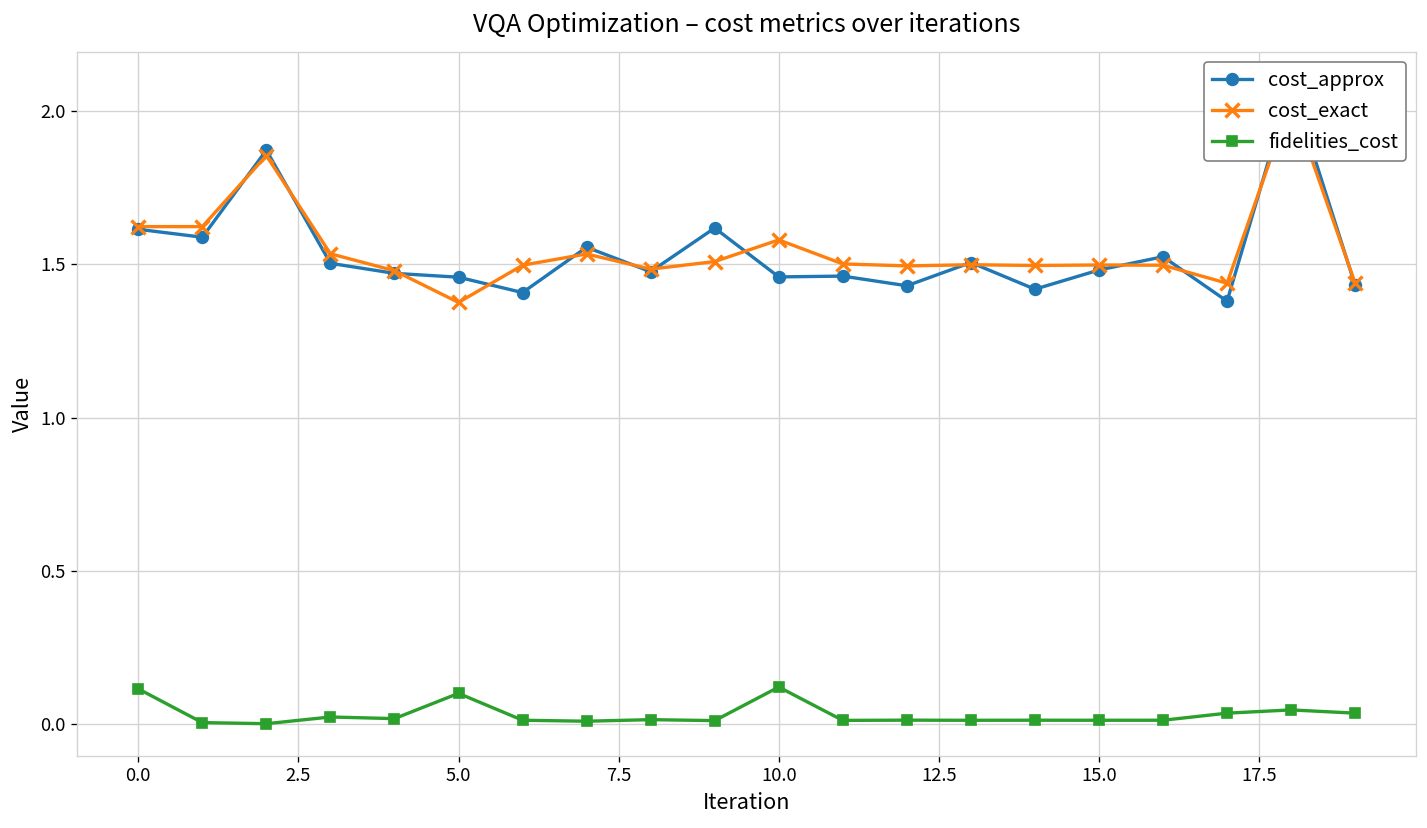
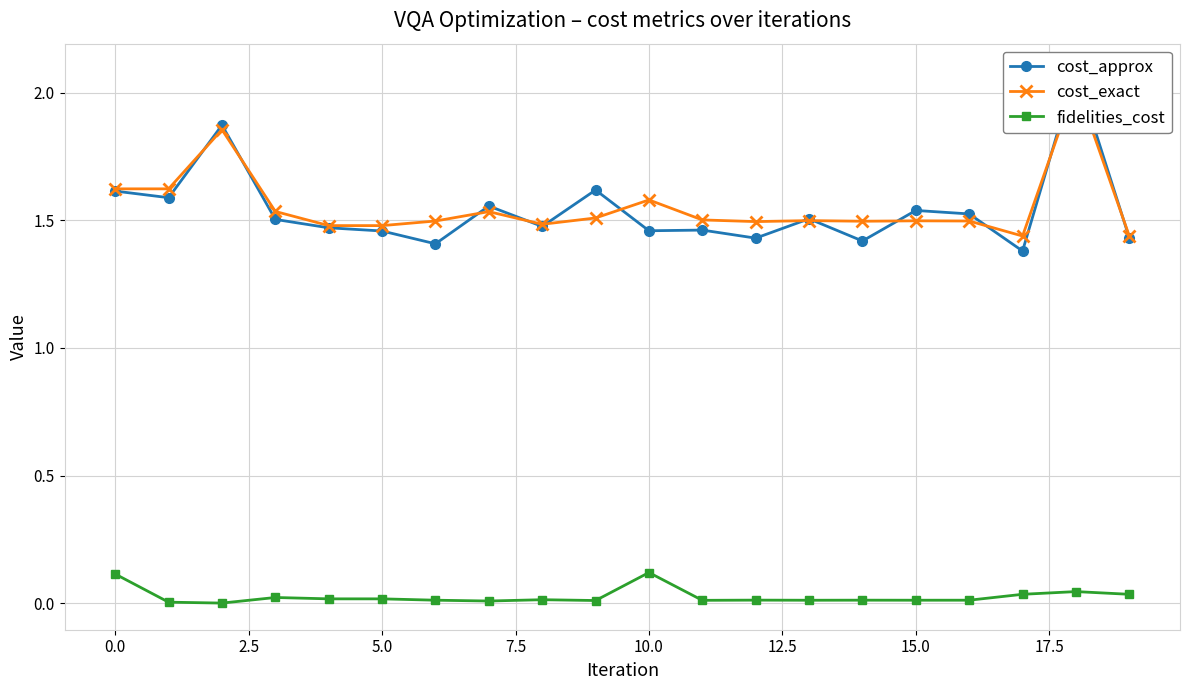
cost_exact, 5.0: 1.38 -> 1.48
fidelities_cost, 5.0: 0.10 -> 0.02
cost_approx, 15.0: 1.48 -> 1.54
